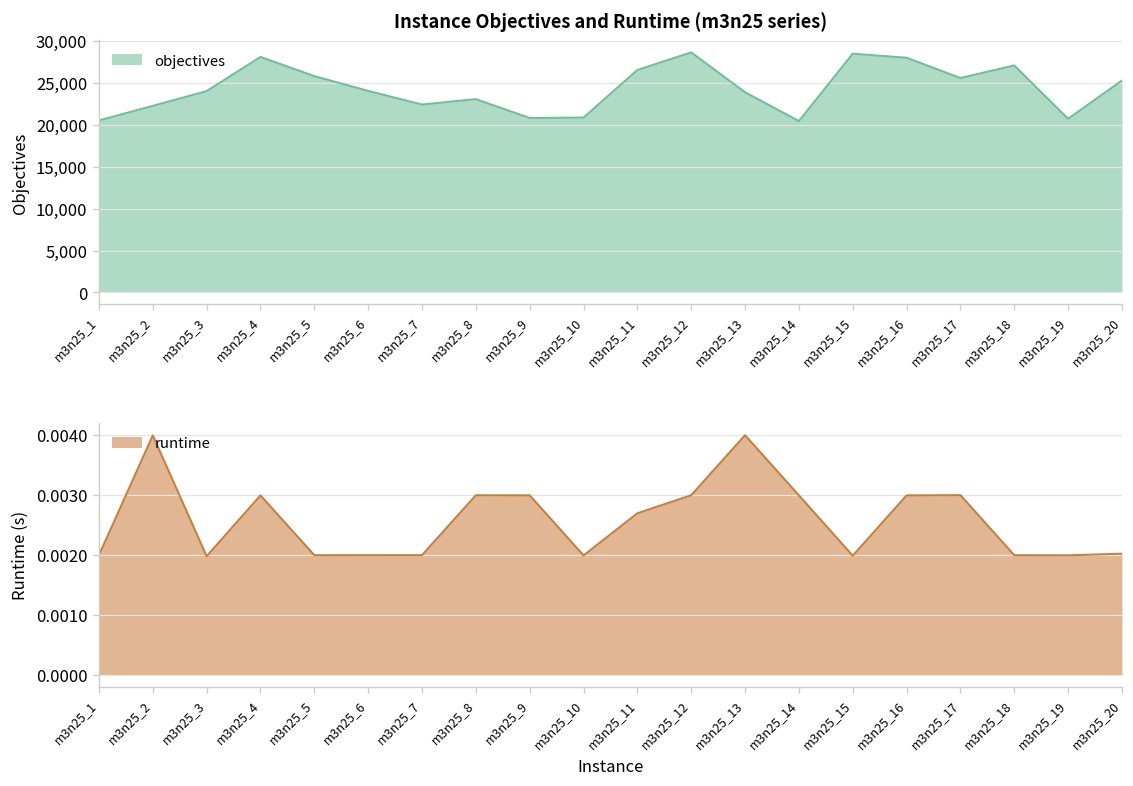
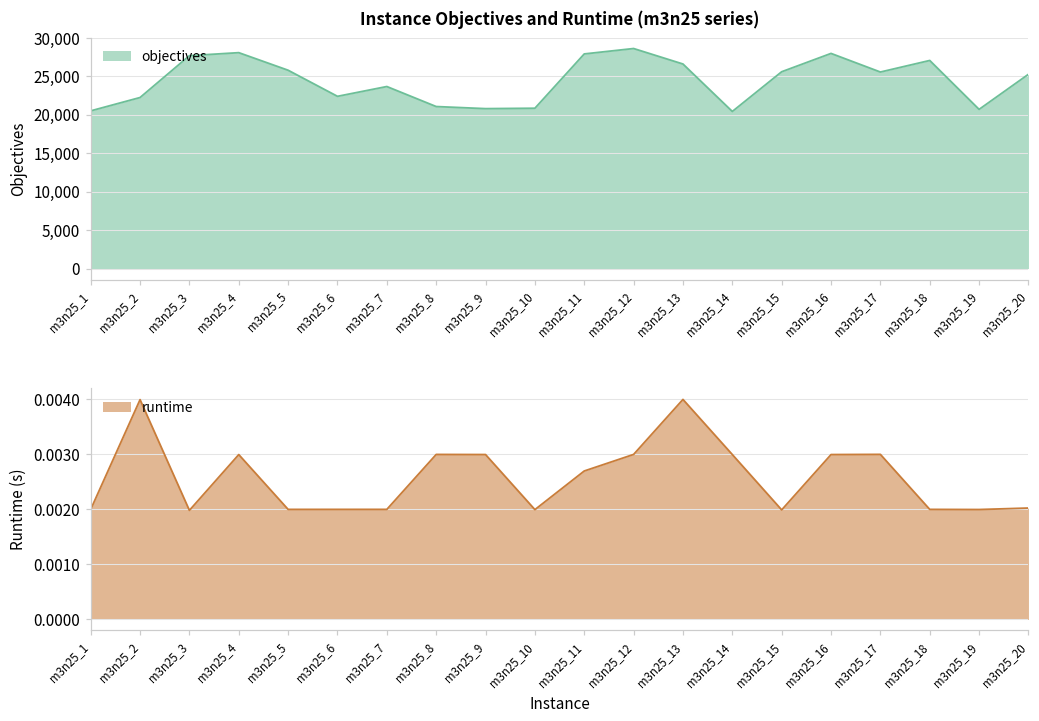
Instance Objectives and Runtime (m3n25 series), m3n25_3: 24,000 -> 28,000
Instance Objectives and Runtime (m3n25 series), m3n25_6: 24,000 -> 22,000
Instance Objectives and Runtime (m3n25 series), m3n25_7: 22,000 -> 24,000
Instance Objectives and Runtime (m3n25 series), m3n25_8: 23,000 -> 21,000
Instance Objectives and Runtime (m3n25 series), m3n25_11: 27,000 -> 28,000
Instance Objectives and Runtime (m3n25 series), m3n25_13: 24,000 -> 27,000
Instance Objectives and Runtime (m3n25 series), m3n25_15: 28,000 -> 26,000
